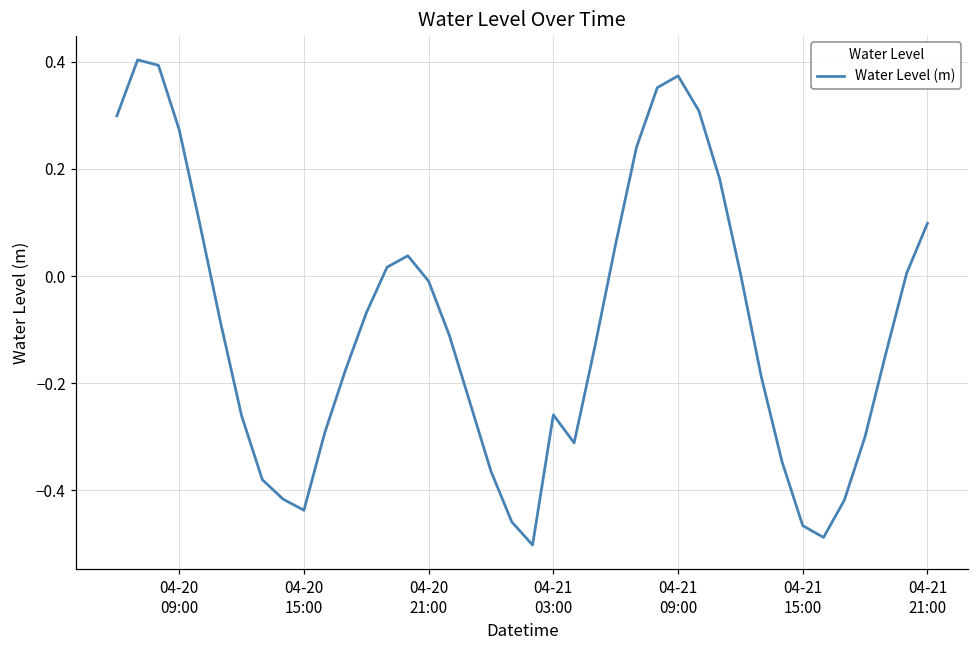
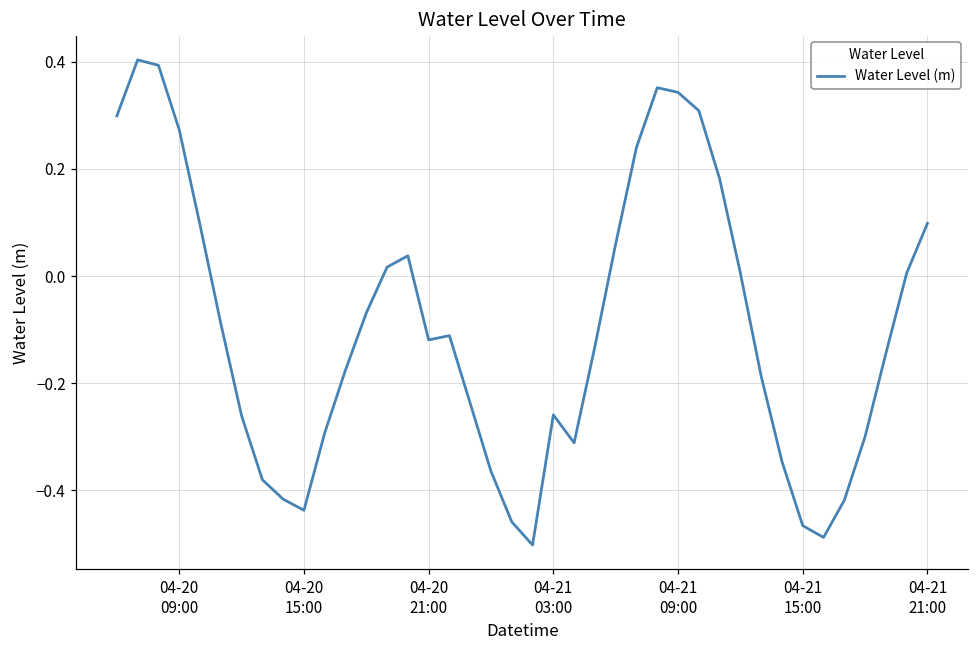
04-20 21:00: -0.01 -> -0.12
04-21 09:00: 0.37 -> 0.34
